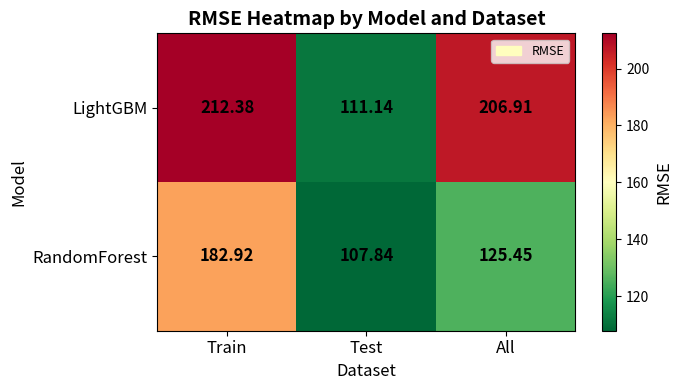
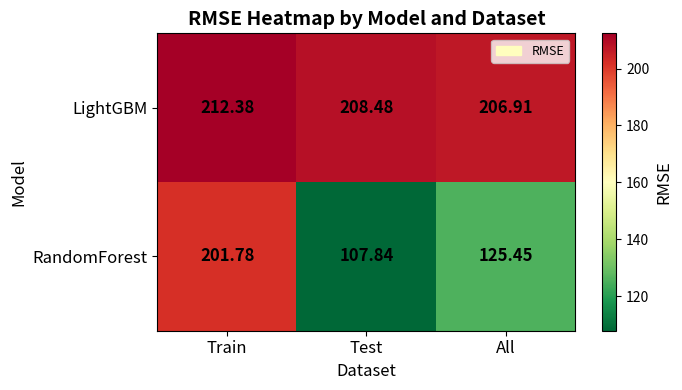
LightGBM, Test: 111.14 -> 208.48
RandomForest, Train: 182.92 -> 201.78
